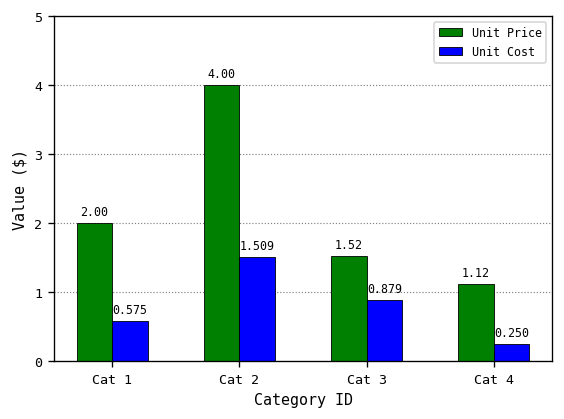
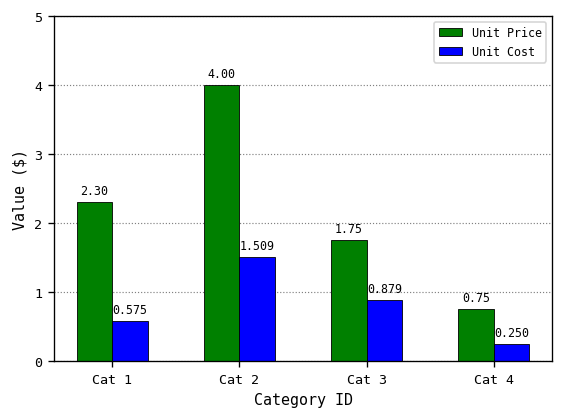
Unit Price, Cat 1: 2.00 -> 2.30
Unit Price, Cat 3: 1.52 -> 1.75
Unit Price, Cat 4: 1.12 -> 0.75
